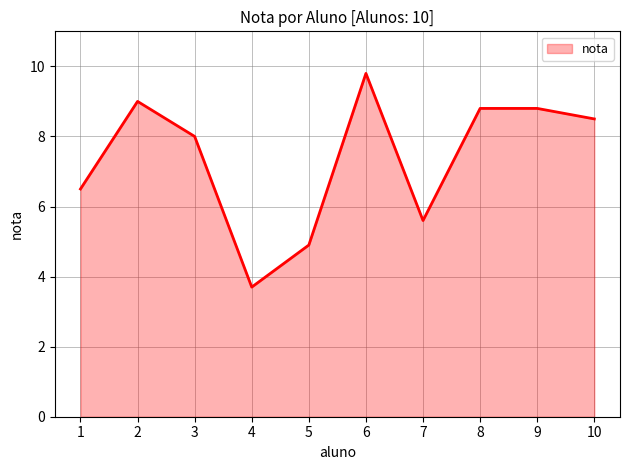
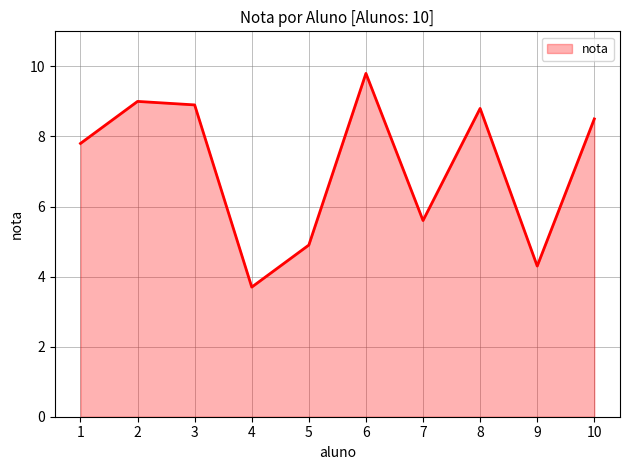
1: 6.5 -> 7.8
3: 8.0 -> 8.9
9: 8.8 -> 4.3
